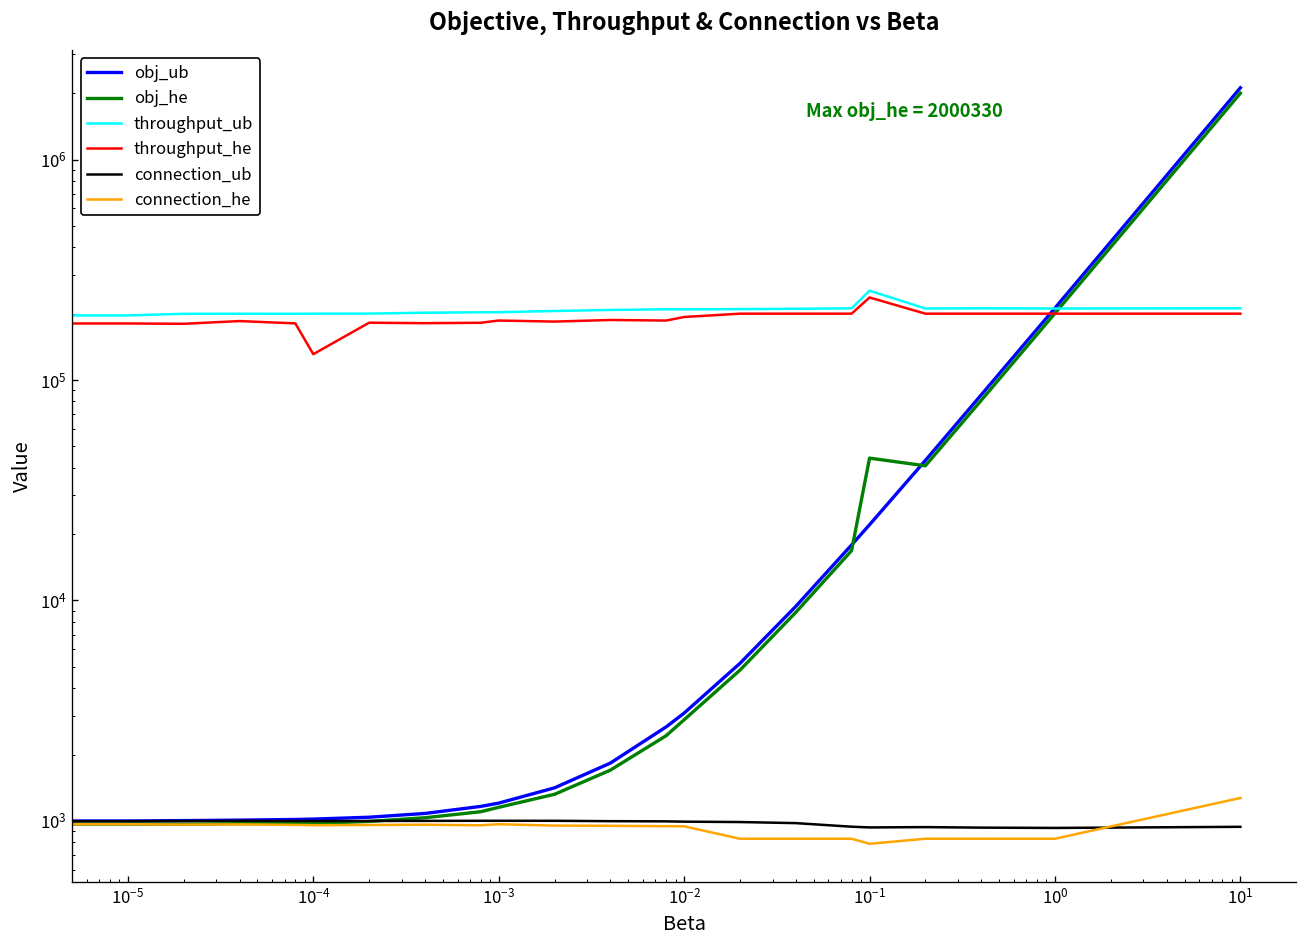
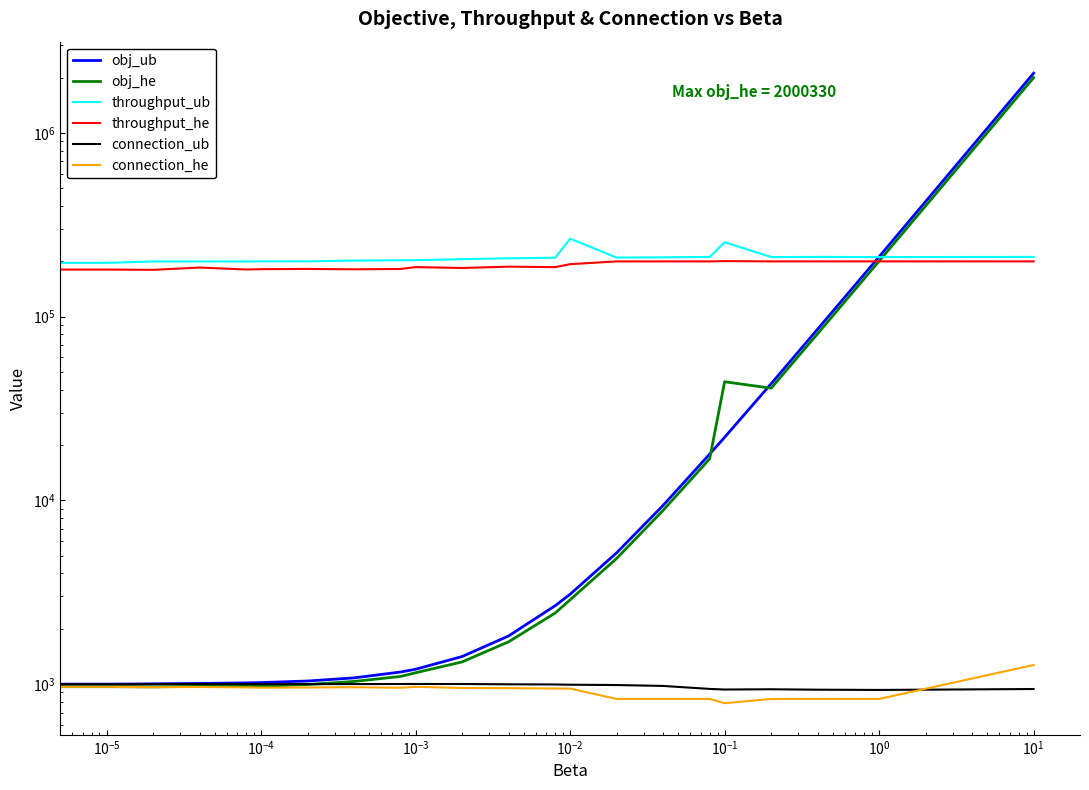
throughput_he, 10^-4: 130000 -> 180000
throughput_ub, 10^-2: 210000 -> 270000
throughput_he, 10^-1: 240000 -> 200000
